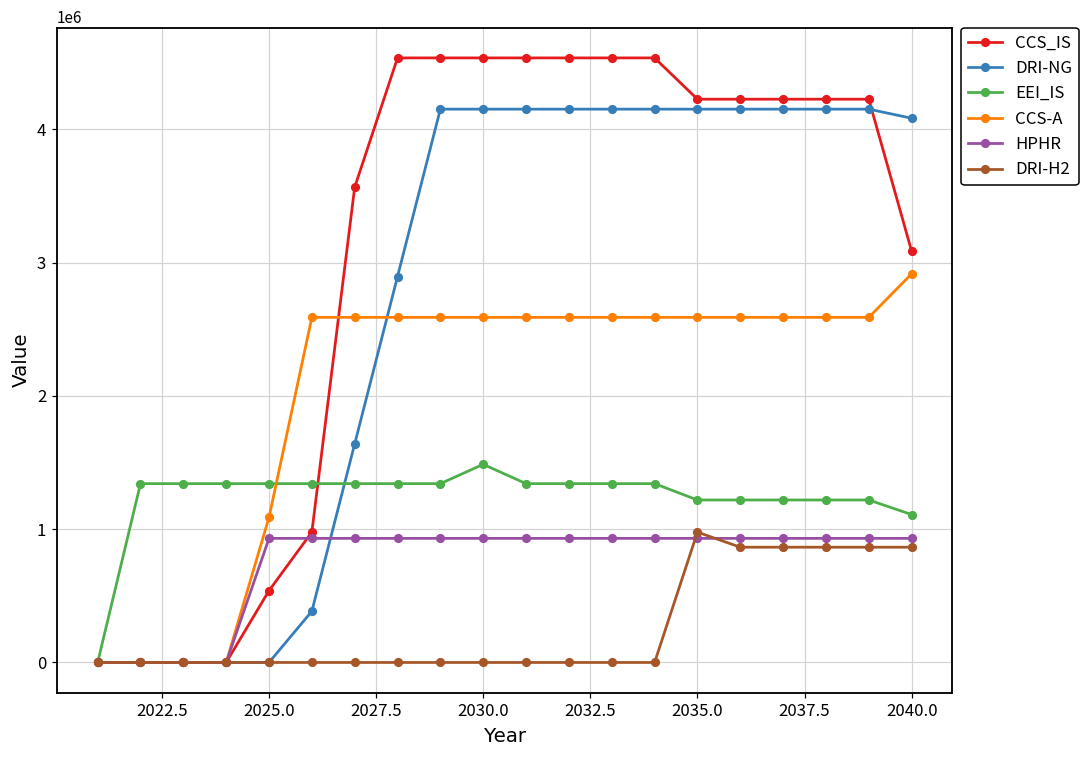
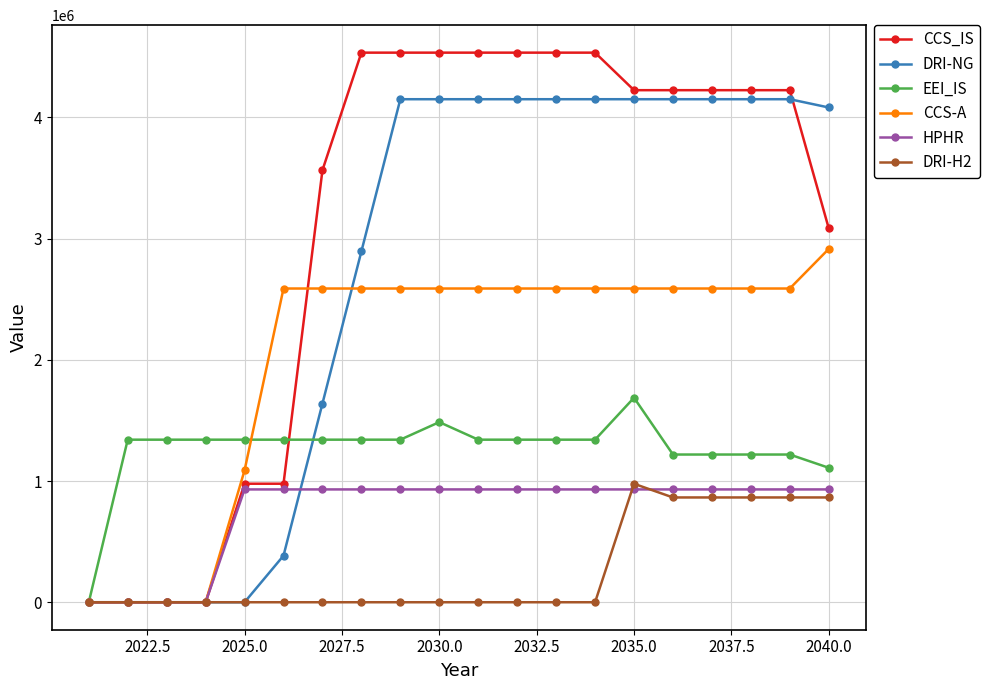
CCS_IS, 2025.0: 540000 -> 980000
EEI_IS, 2035.0: 1220000 -> 1690000
